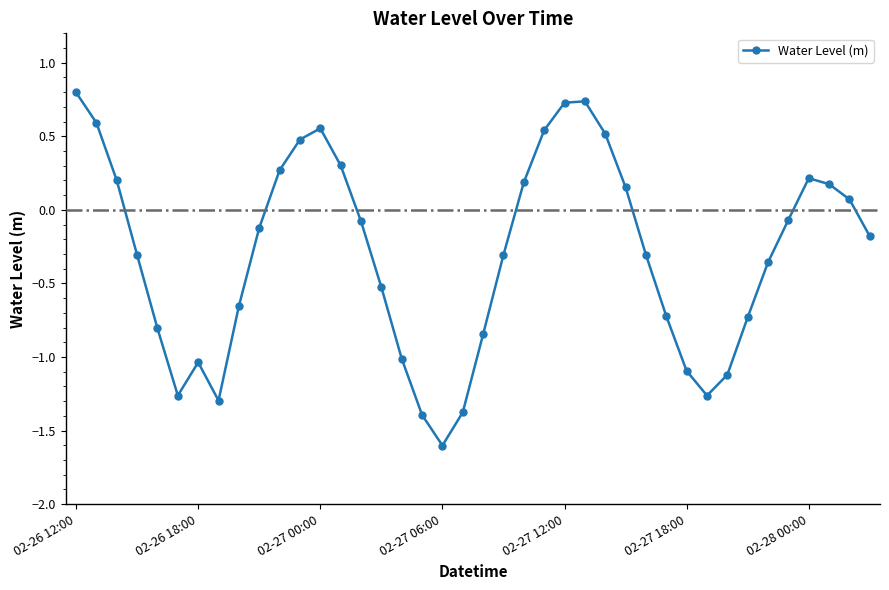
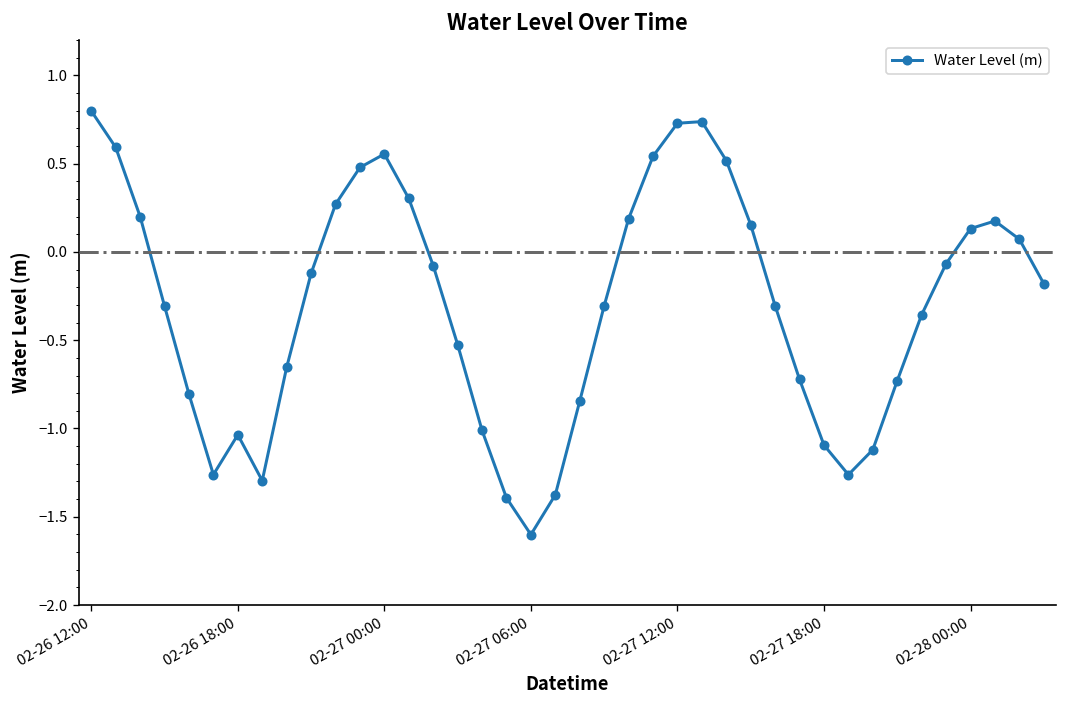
02-28 00:00: 0.22 -> 0.13
